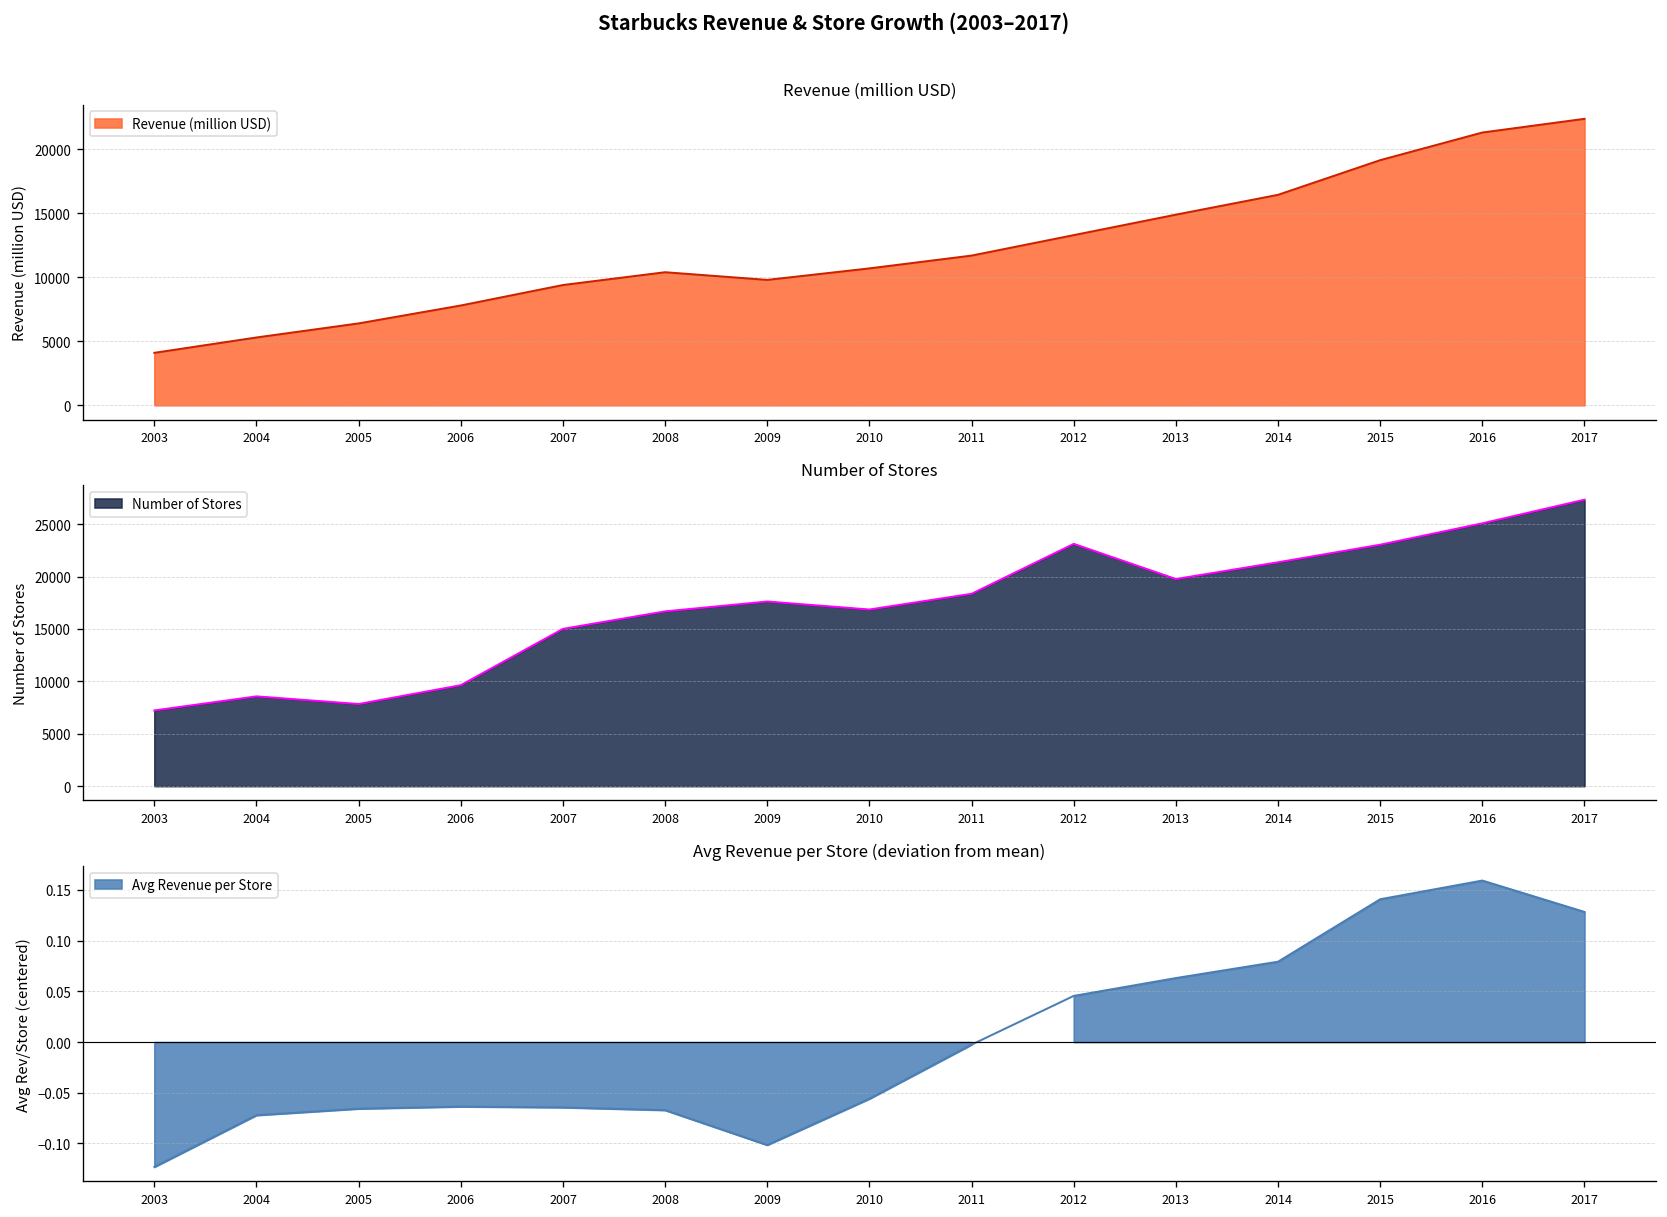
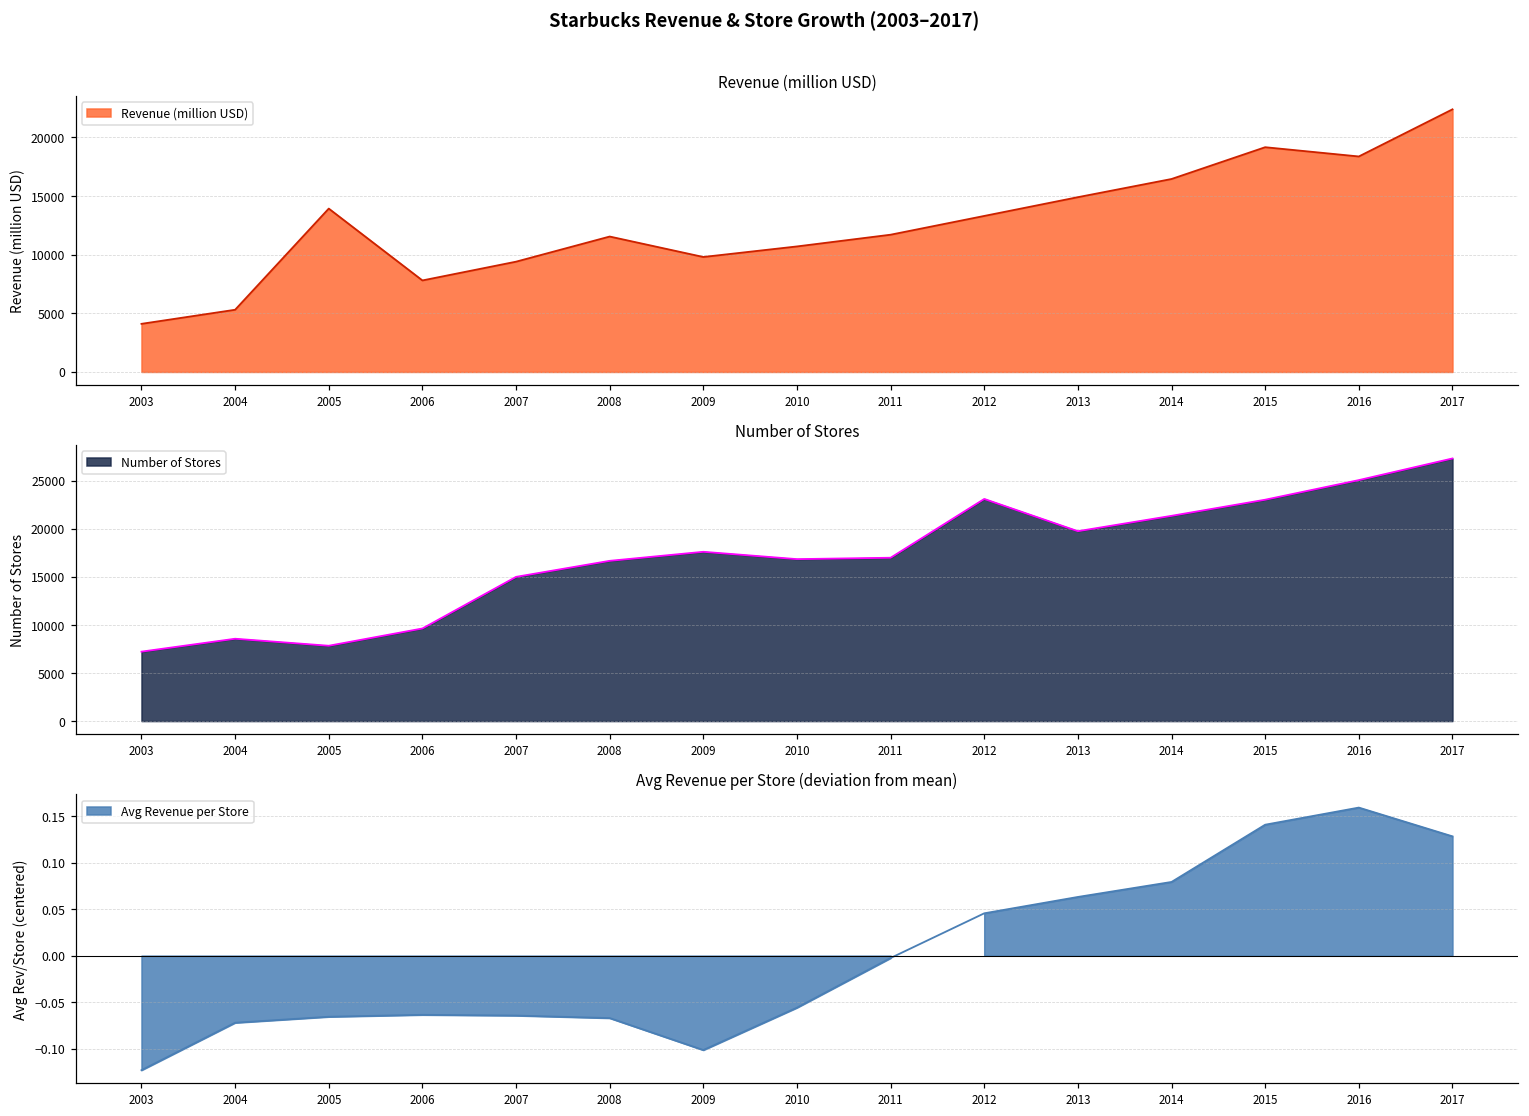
Revenue (million USD), 2005: 6400 -> 13900
Revenue (million USD), 2008: 10400 -> 11500
Revenue (million USD), 2016: 21300 -> 18400
Number of Stores, 2011: 18000 -> 17000
